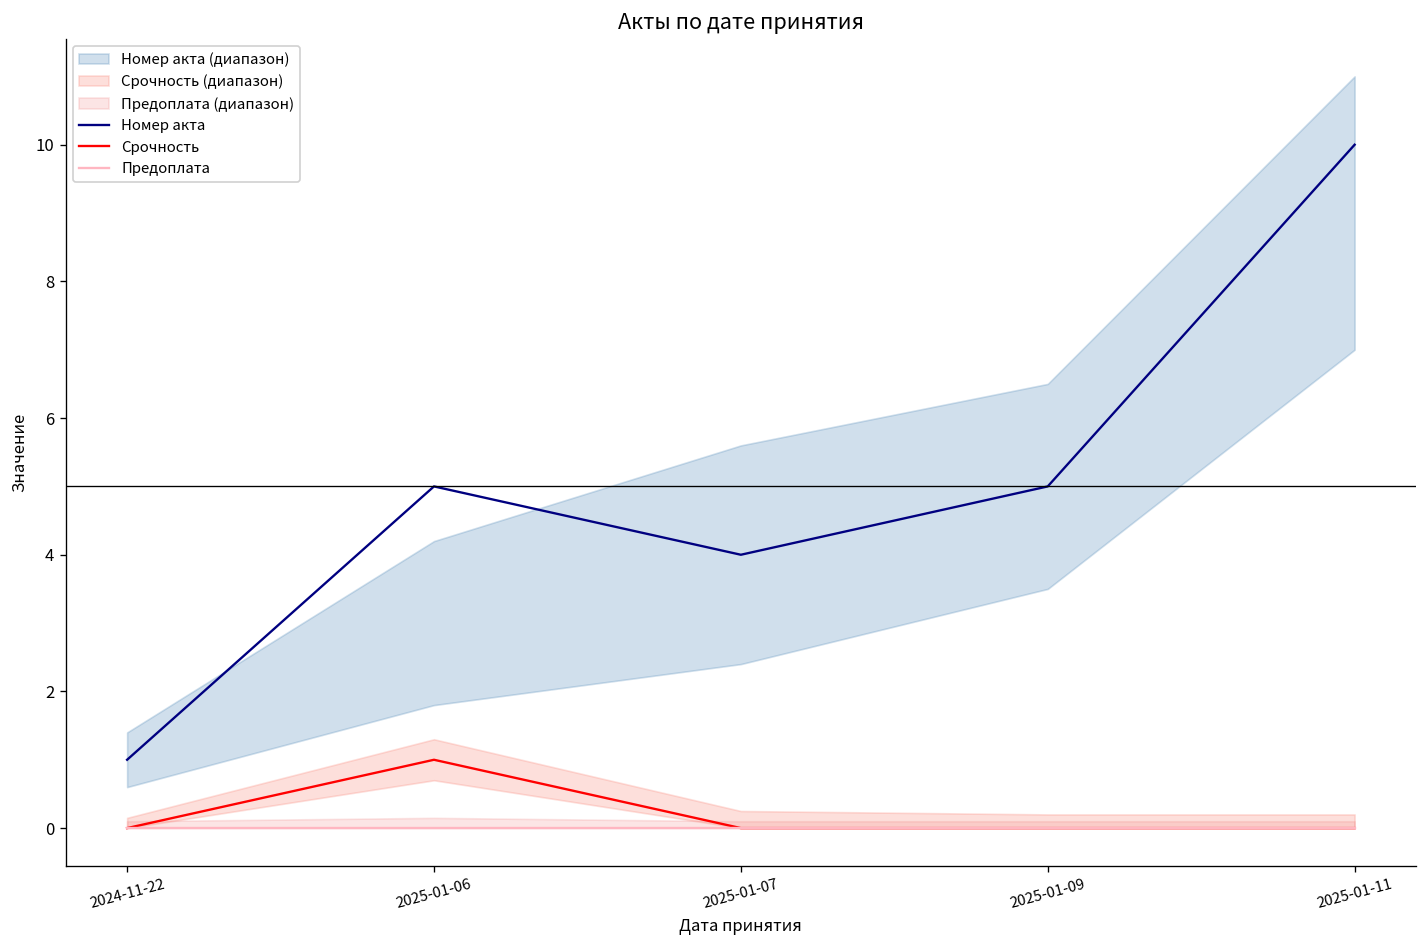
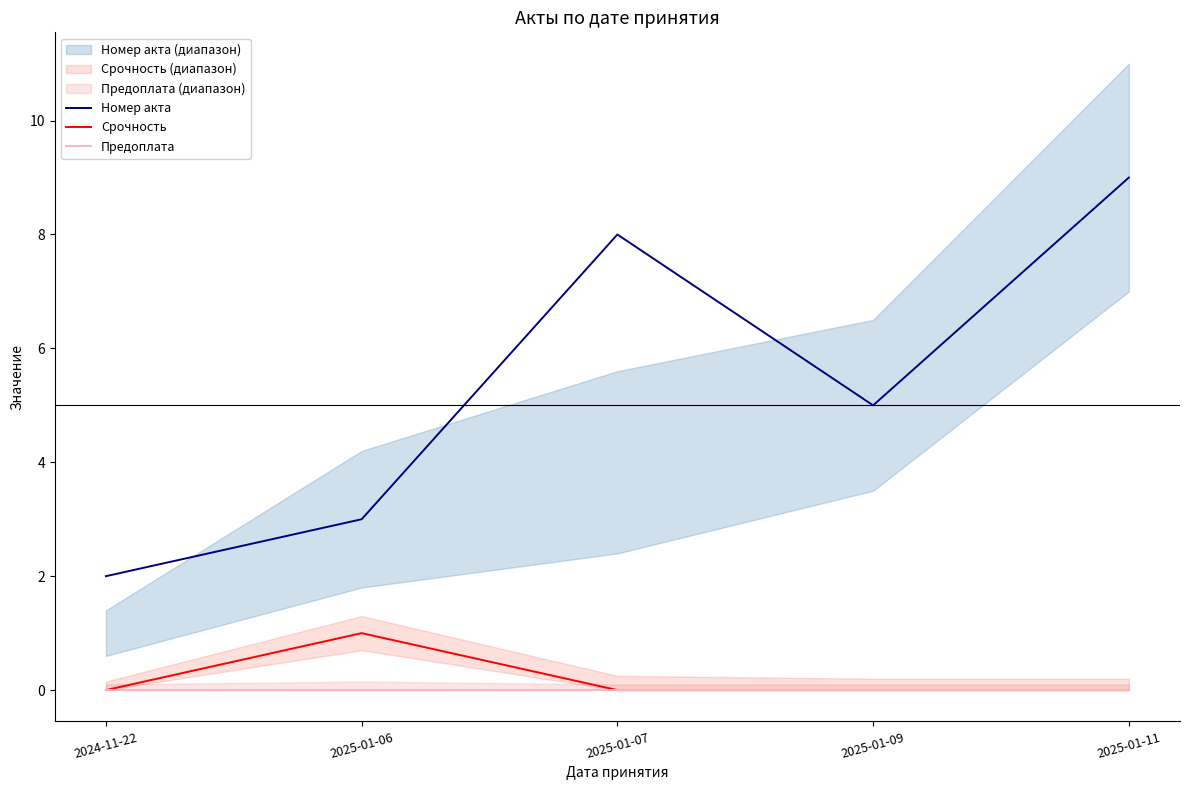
Номер акта, 2024-11-22: 1 -> 2
Номер акта, 2025-01-06: 5 -> 3
Номер акта, 2025-01-07: 4 -> 8
Номер акта, 2025-01-11: 10 -> 9
